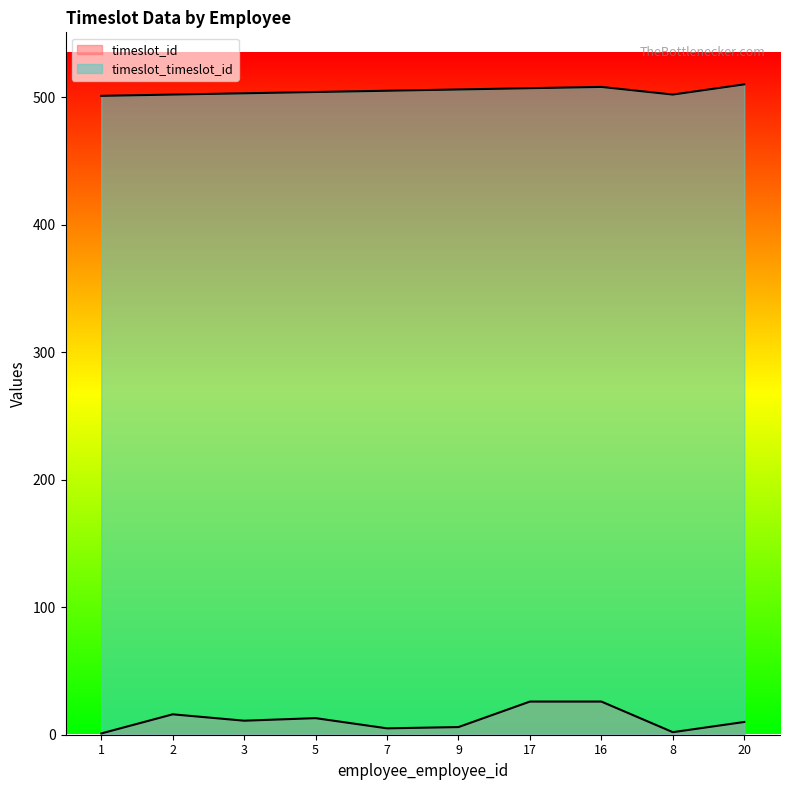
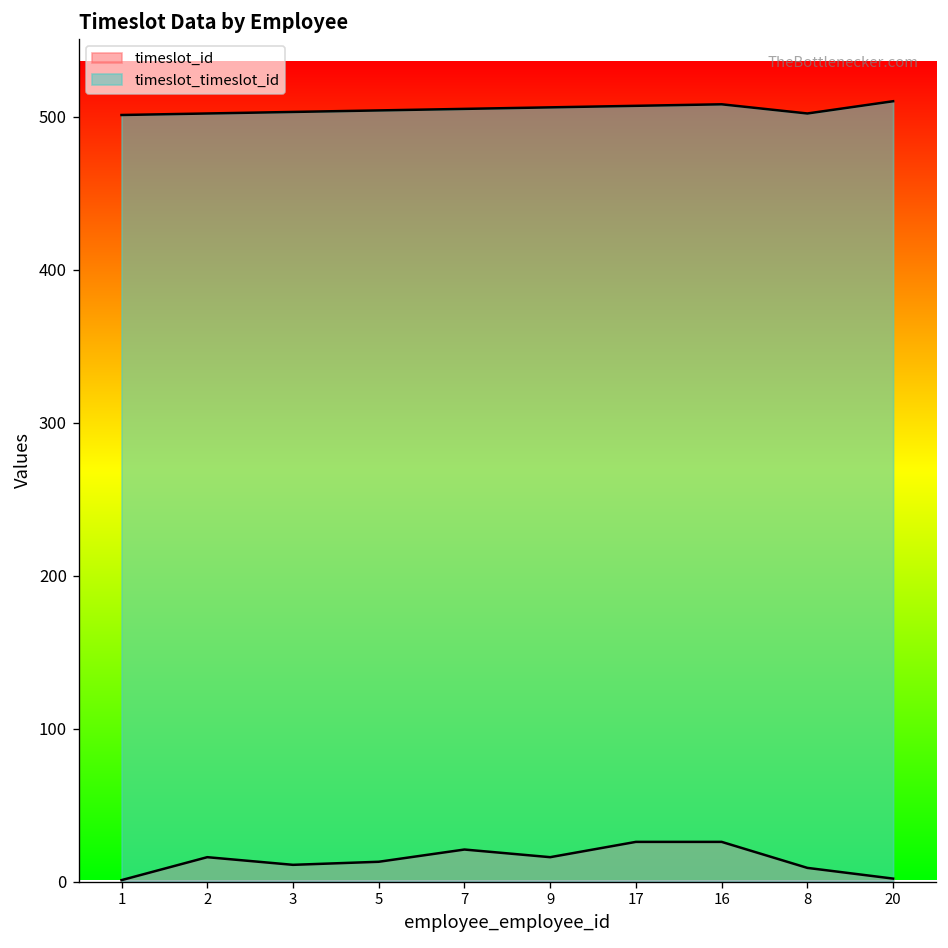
timeslot_id, 7: 5 -> 21
timeslot_id, 9: 6 -> 16
timeslot_id, 8: 2 -> 9
timeslot_id, 20: 10 -> 2
